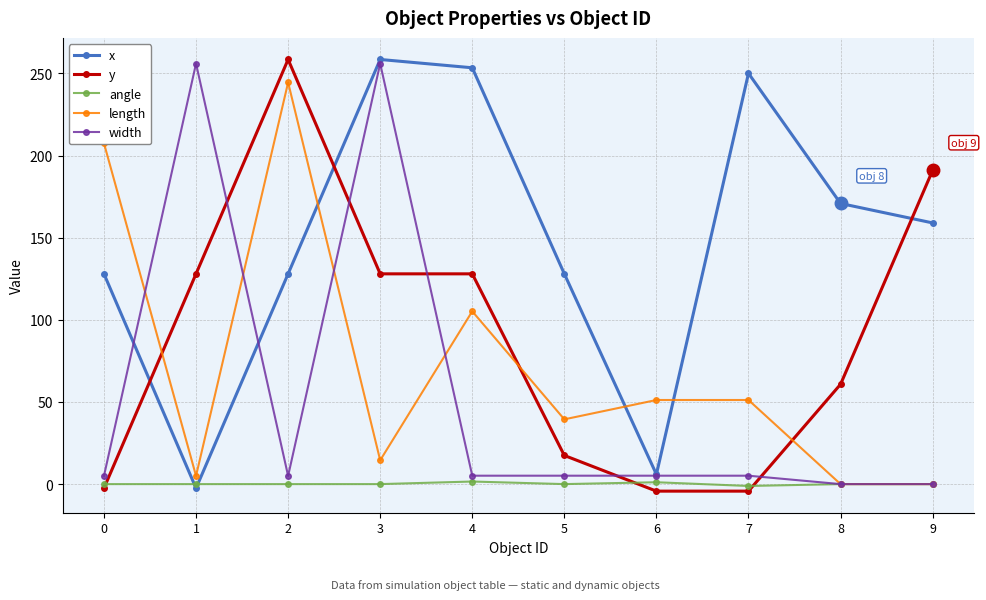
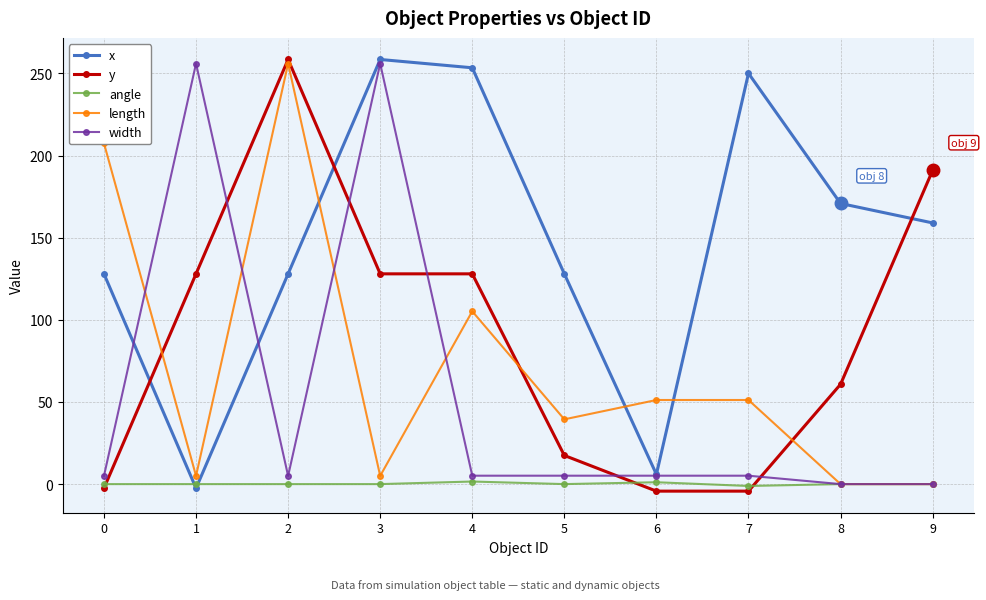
length, 2: 245 -> 256
length, 3: 15 -> 5
